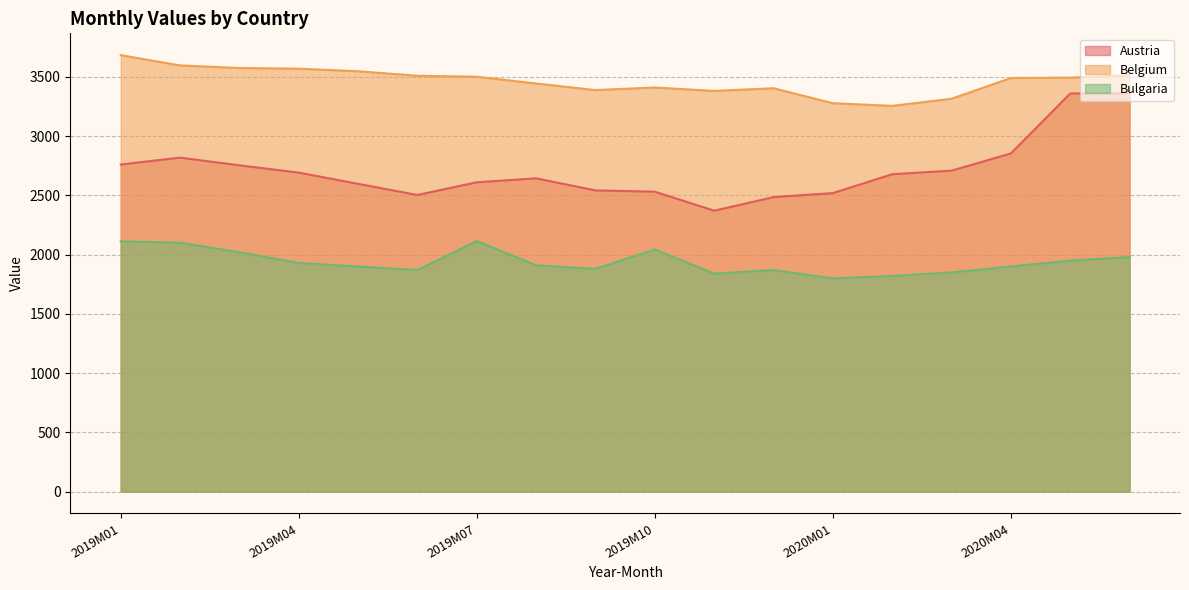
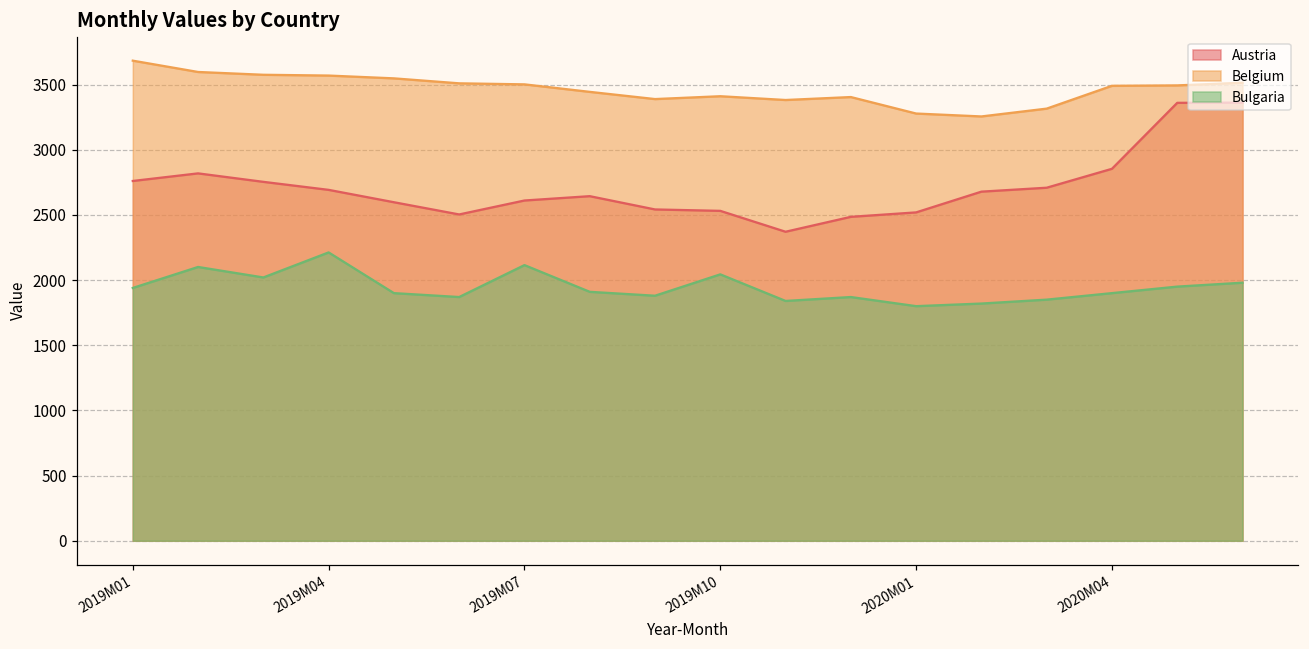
Bulgaria, 2019M01: 2110 -> 1940
Bulgaria, 2019M04: 1930 -> 2210
